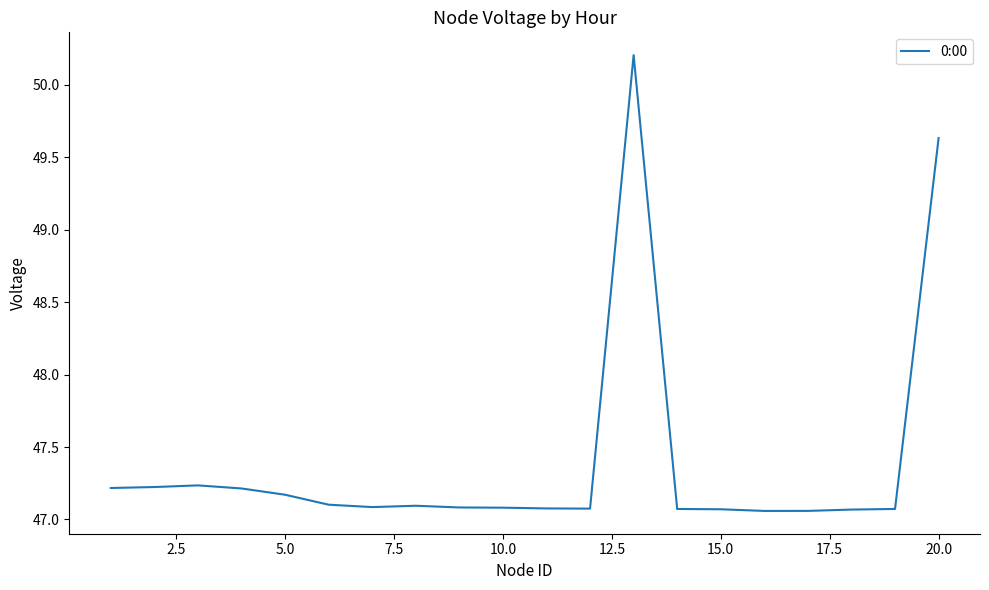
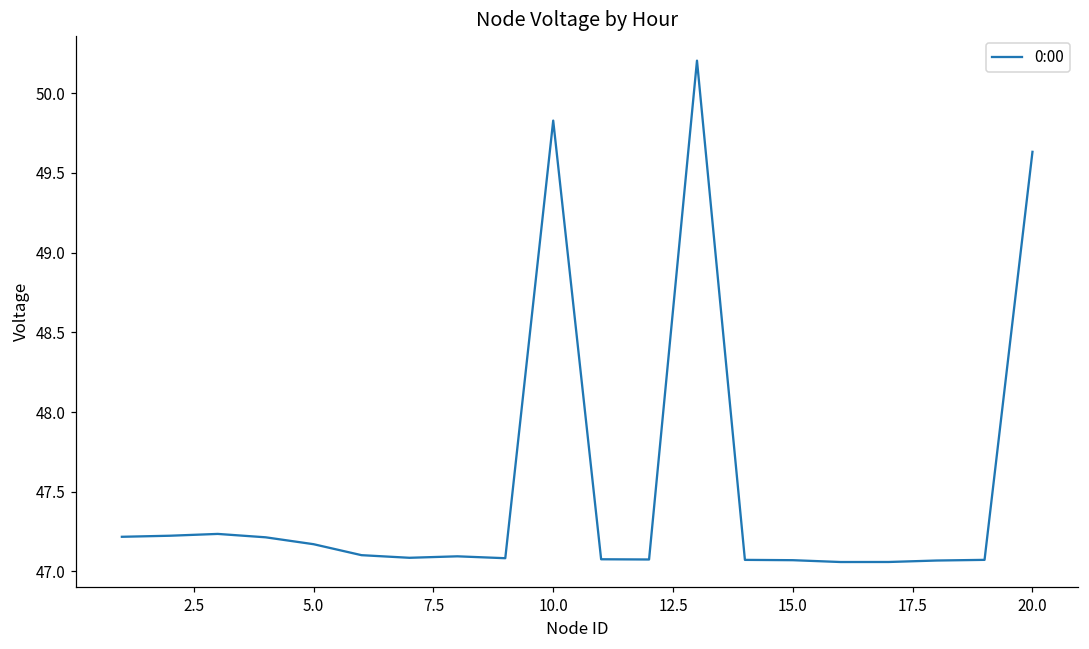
10.0: 47.08 -> 49.83
